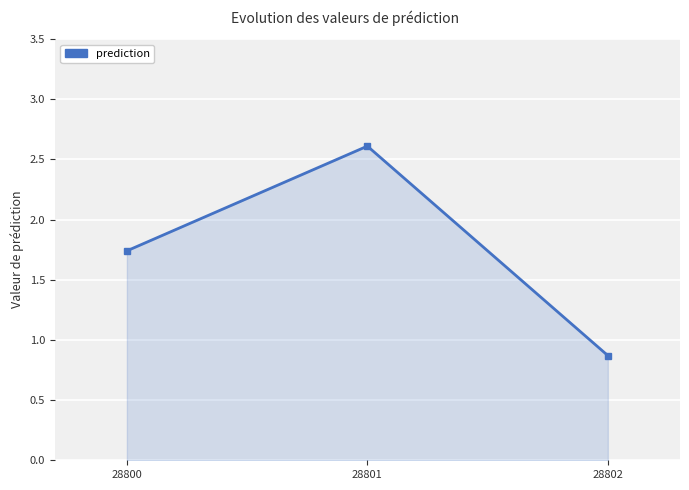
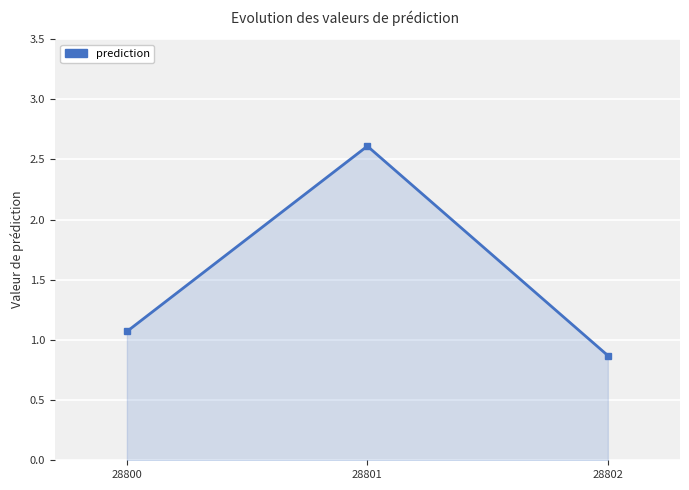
28800: 1.74 -> 1.07
